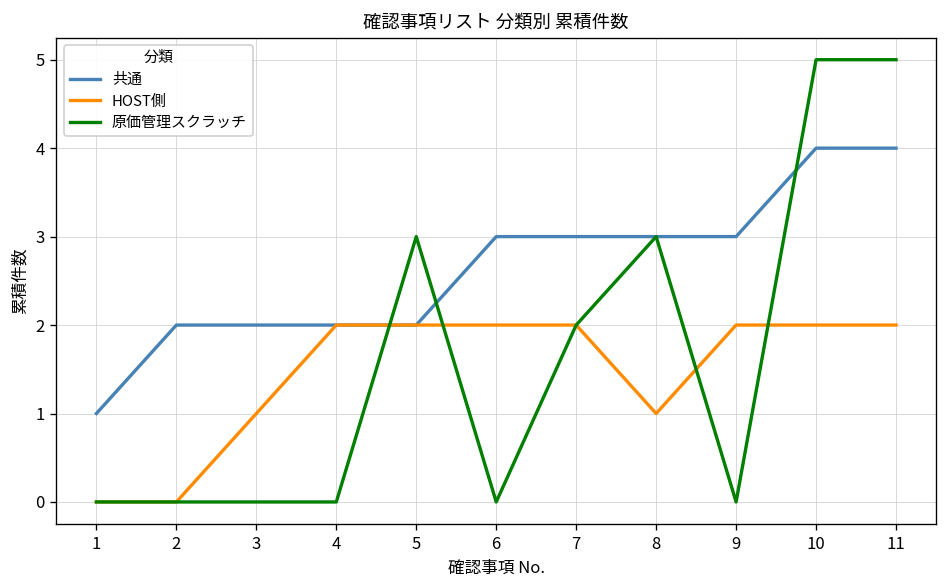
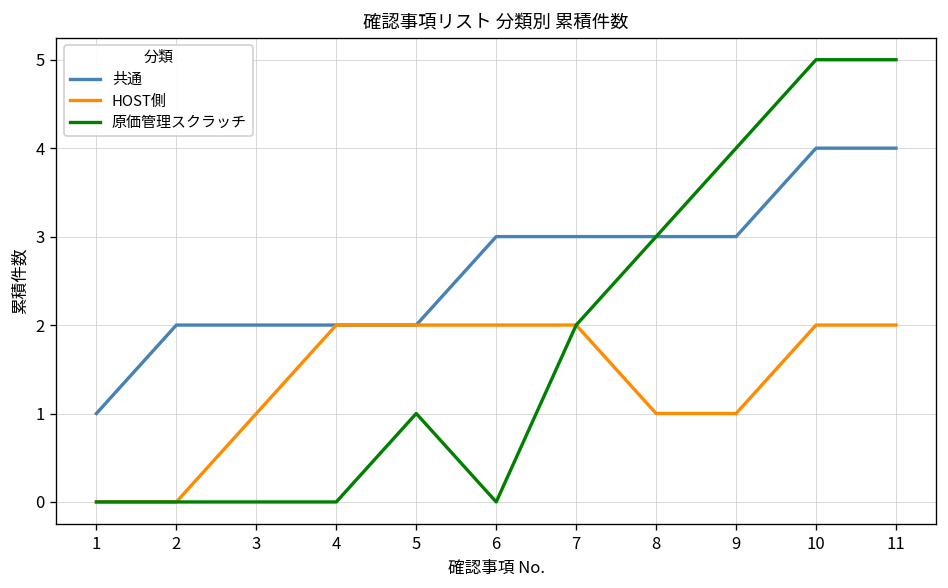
原価管理スクラッチ, 5: 3 -> 1
HOST側, 9: 2 -> 1
原価管理スクラッチ, 9: 0 -> 4
